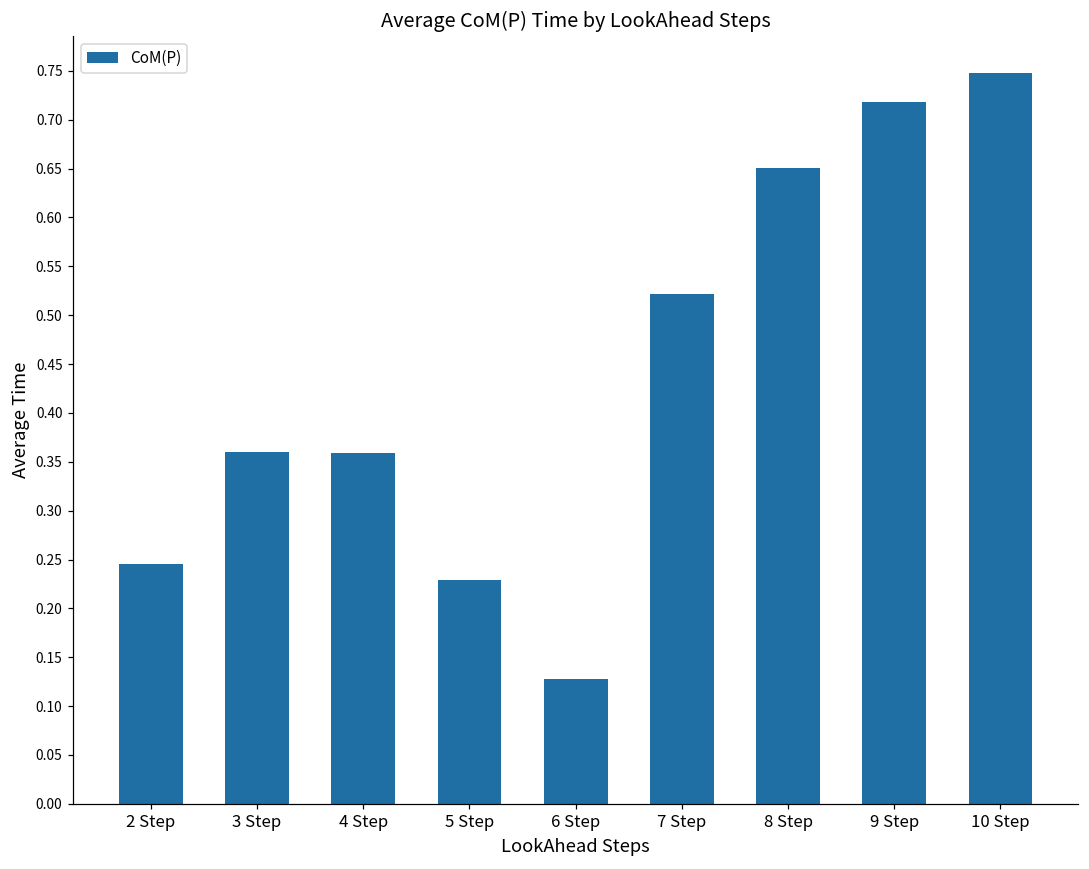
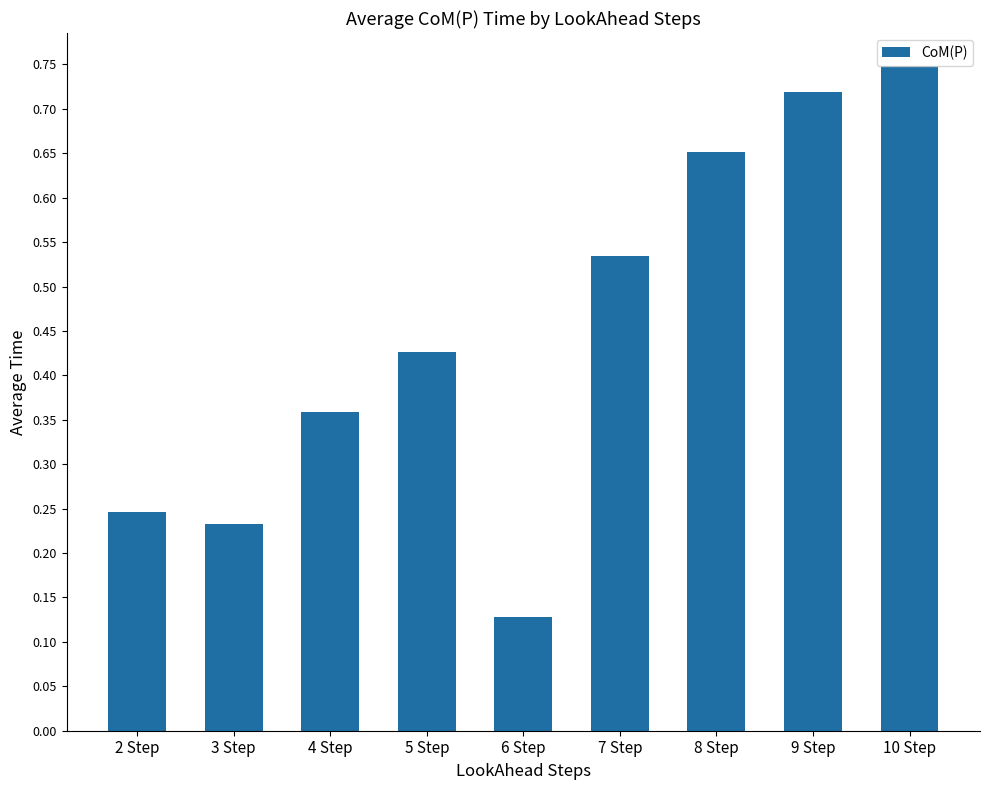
3 Step: 0.36 -> 0.23
5 Step: 0.23 -> 0.43
7 Step: 0.52 -> 0.53
